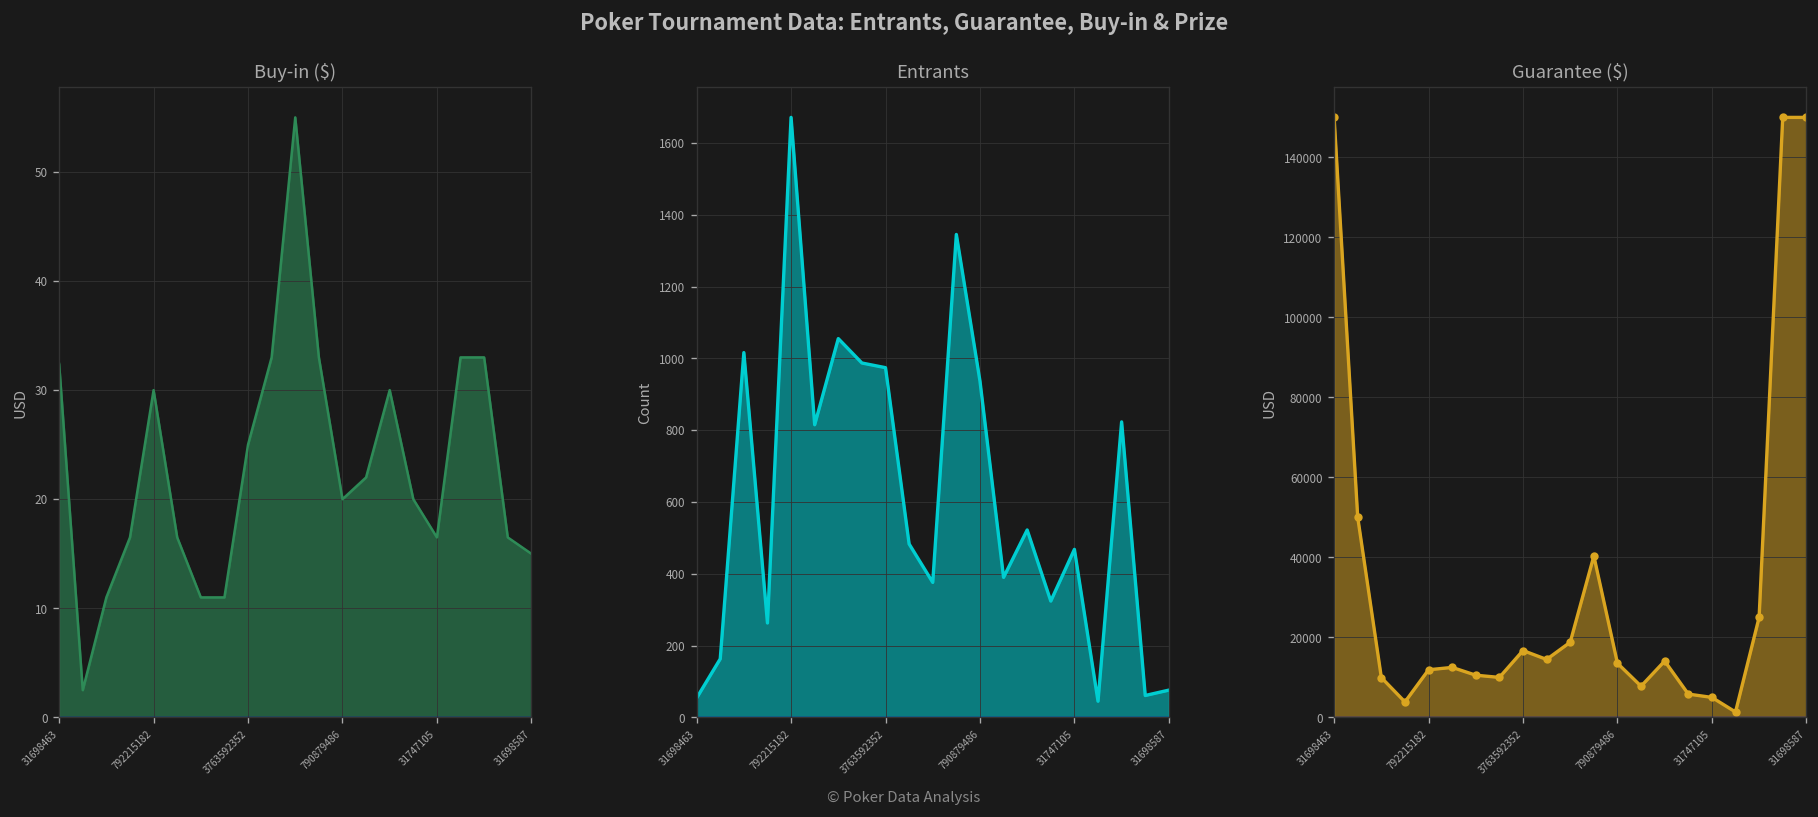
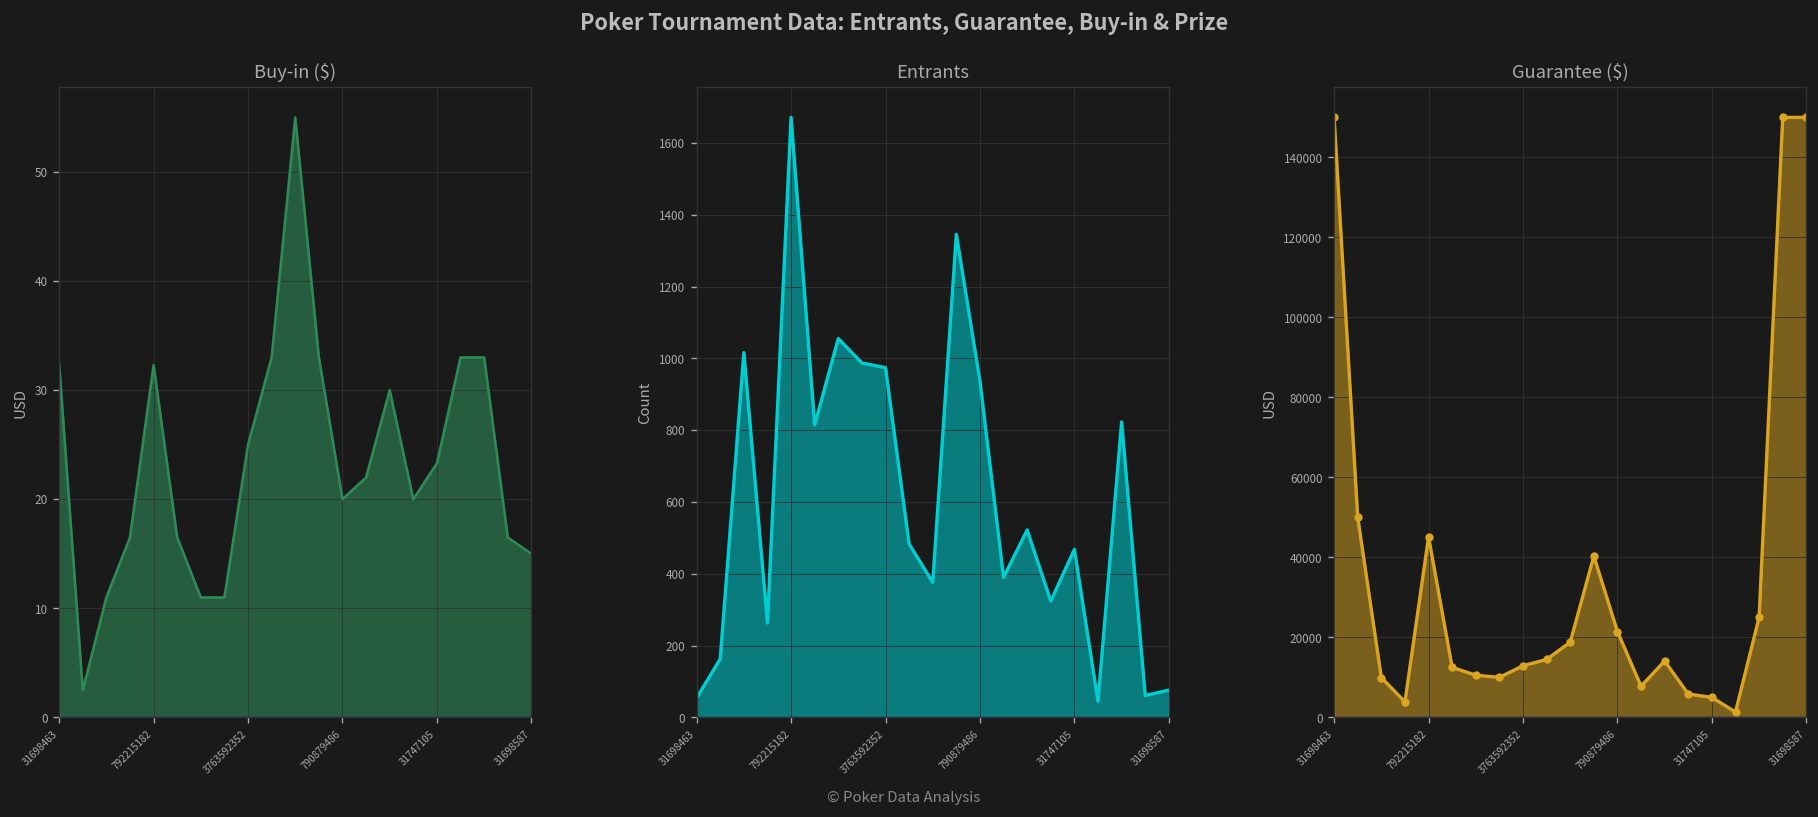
Buy-in ($), 792215182: 30 -> 32
Buy-in ($), 31747105: 17 -> 23
Guarantee ($), 792215182: 12000 -> 45000
Guarantee ($), 3763592352: 17000 -> 13000
Guarantee ($), 790879486: 14000 -> 21000
